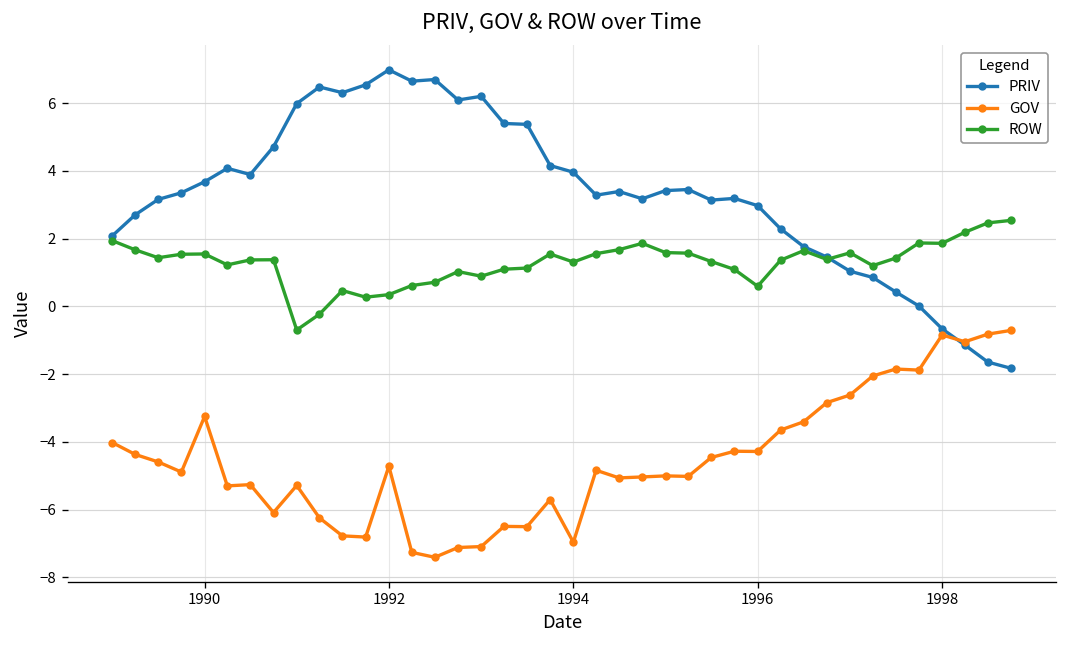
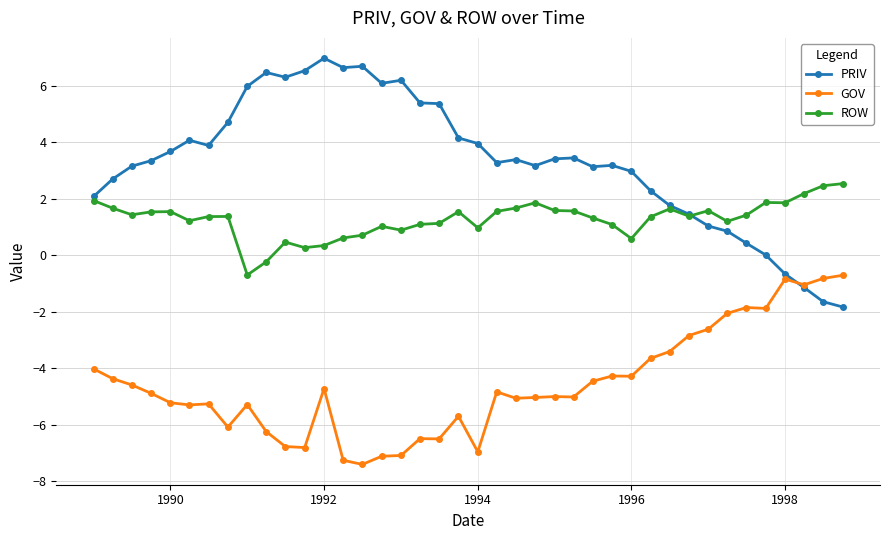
GOV, 1990: -3.3 -> -5.2
ROW, 1994: 1.3 -> 1.0
